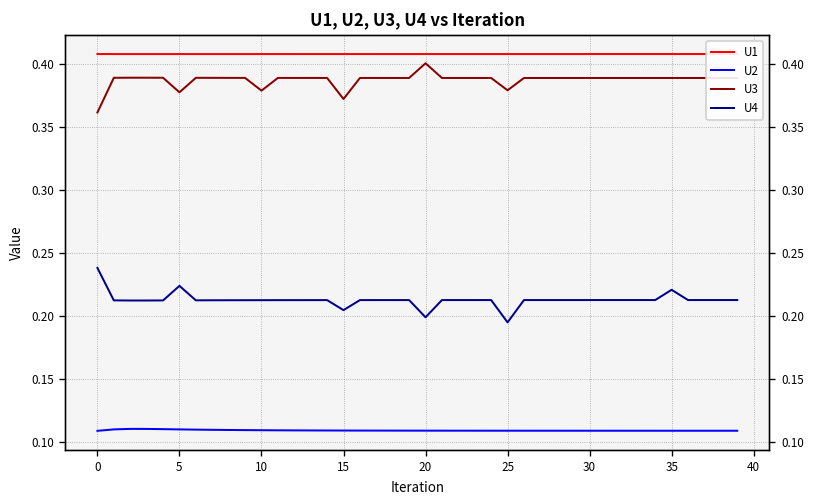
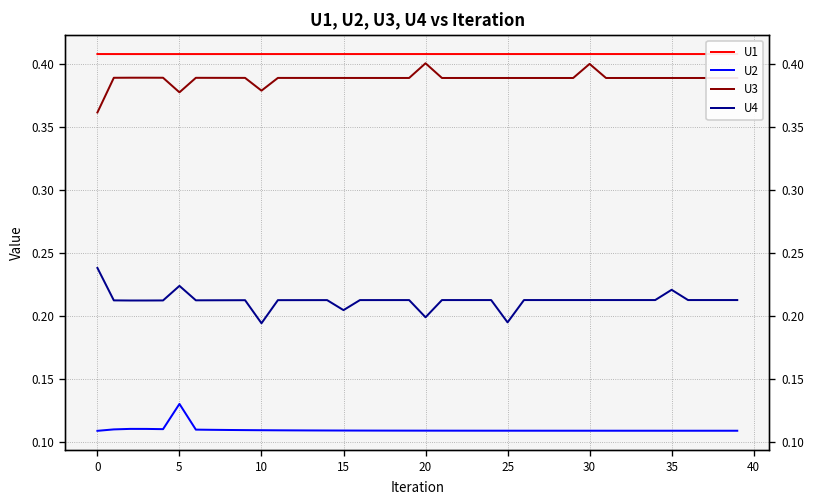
U2, 5: 0.110 -> 0.130
U4, 10: 0.213 -> 0.194
U3, 15: 0.372 -> 0.389
U3, 25: 0.379 -> 0.389
U3, 30: 0.389 -> 0.400
